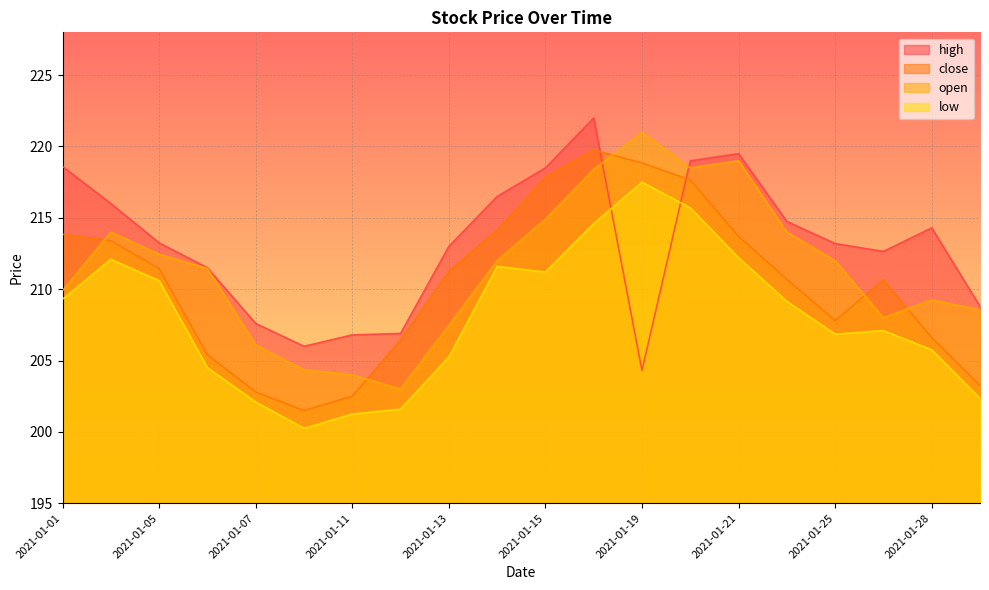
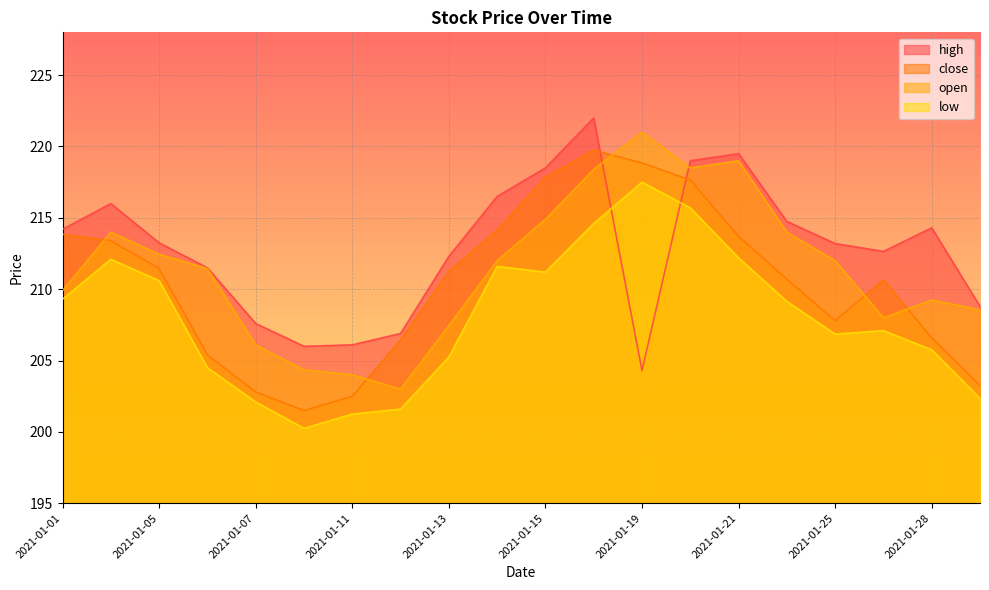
high, 2021-01-01: 218.6 -> 214.2
high, 2021-01-11: 206.8 -> 206.1
high, 2021-01-13: 213.0 -> 212.3
